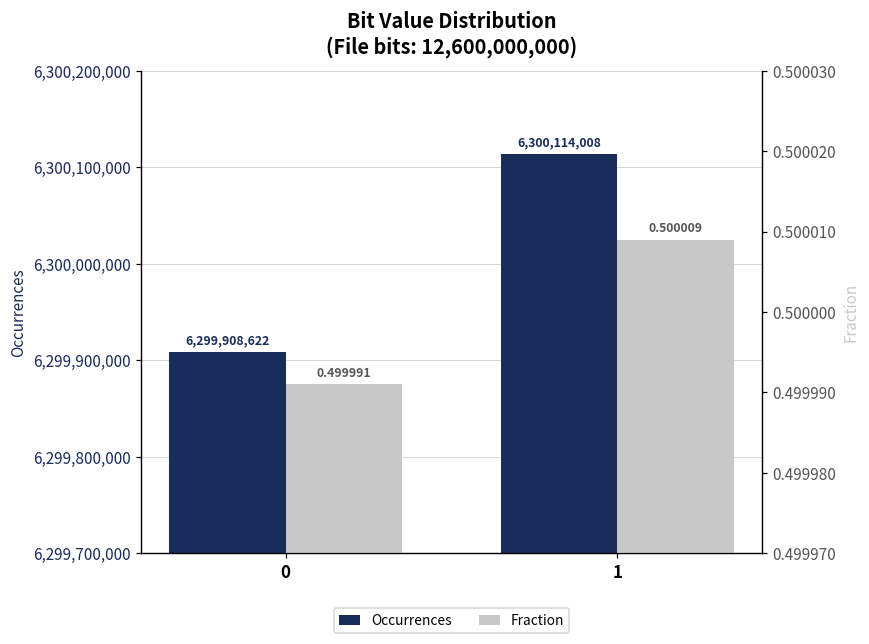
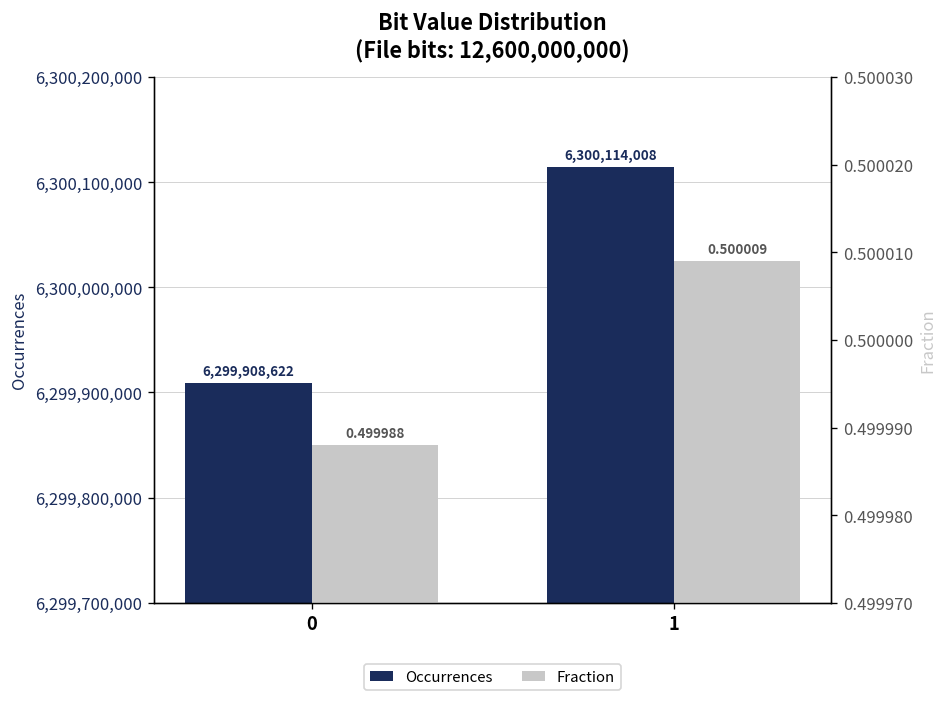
Fraction, 0: 0.499991 -> 0.499988
